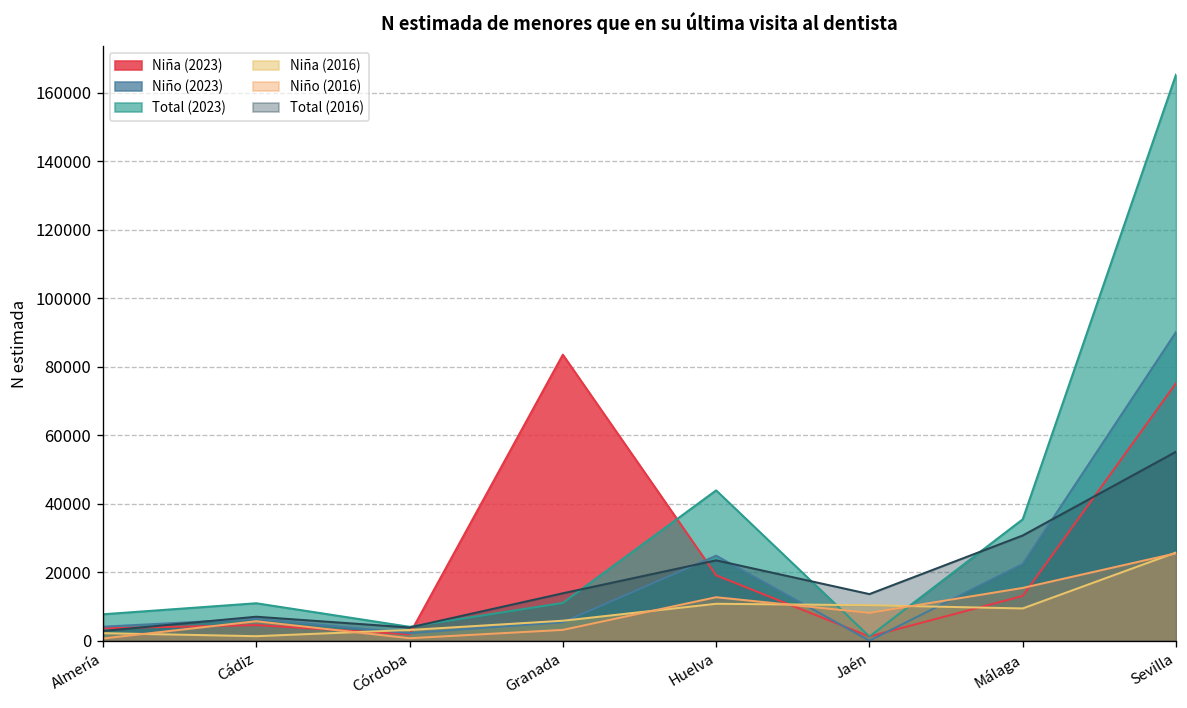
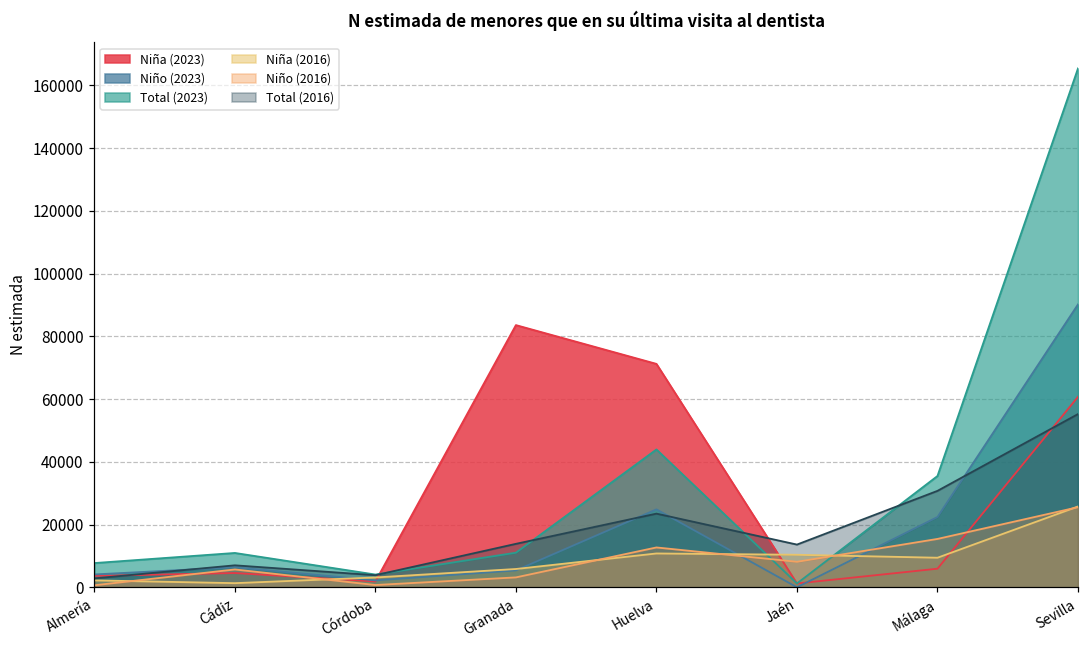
Niña (2023), Huelva: 19000 -> 71000
Niña (2023), Málaga: 13000 -> 6000
Niña (2023), Sevilla: 75000 -> 61000
